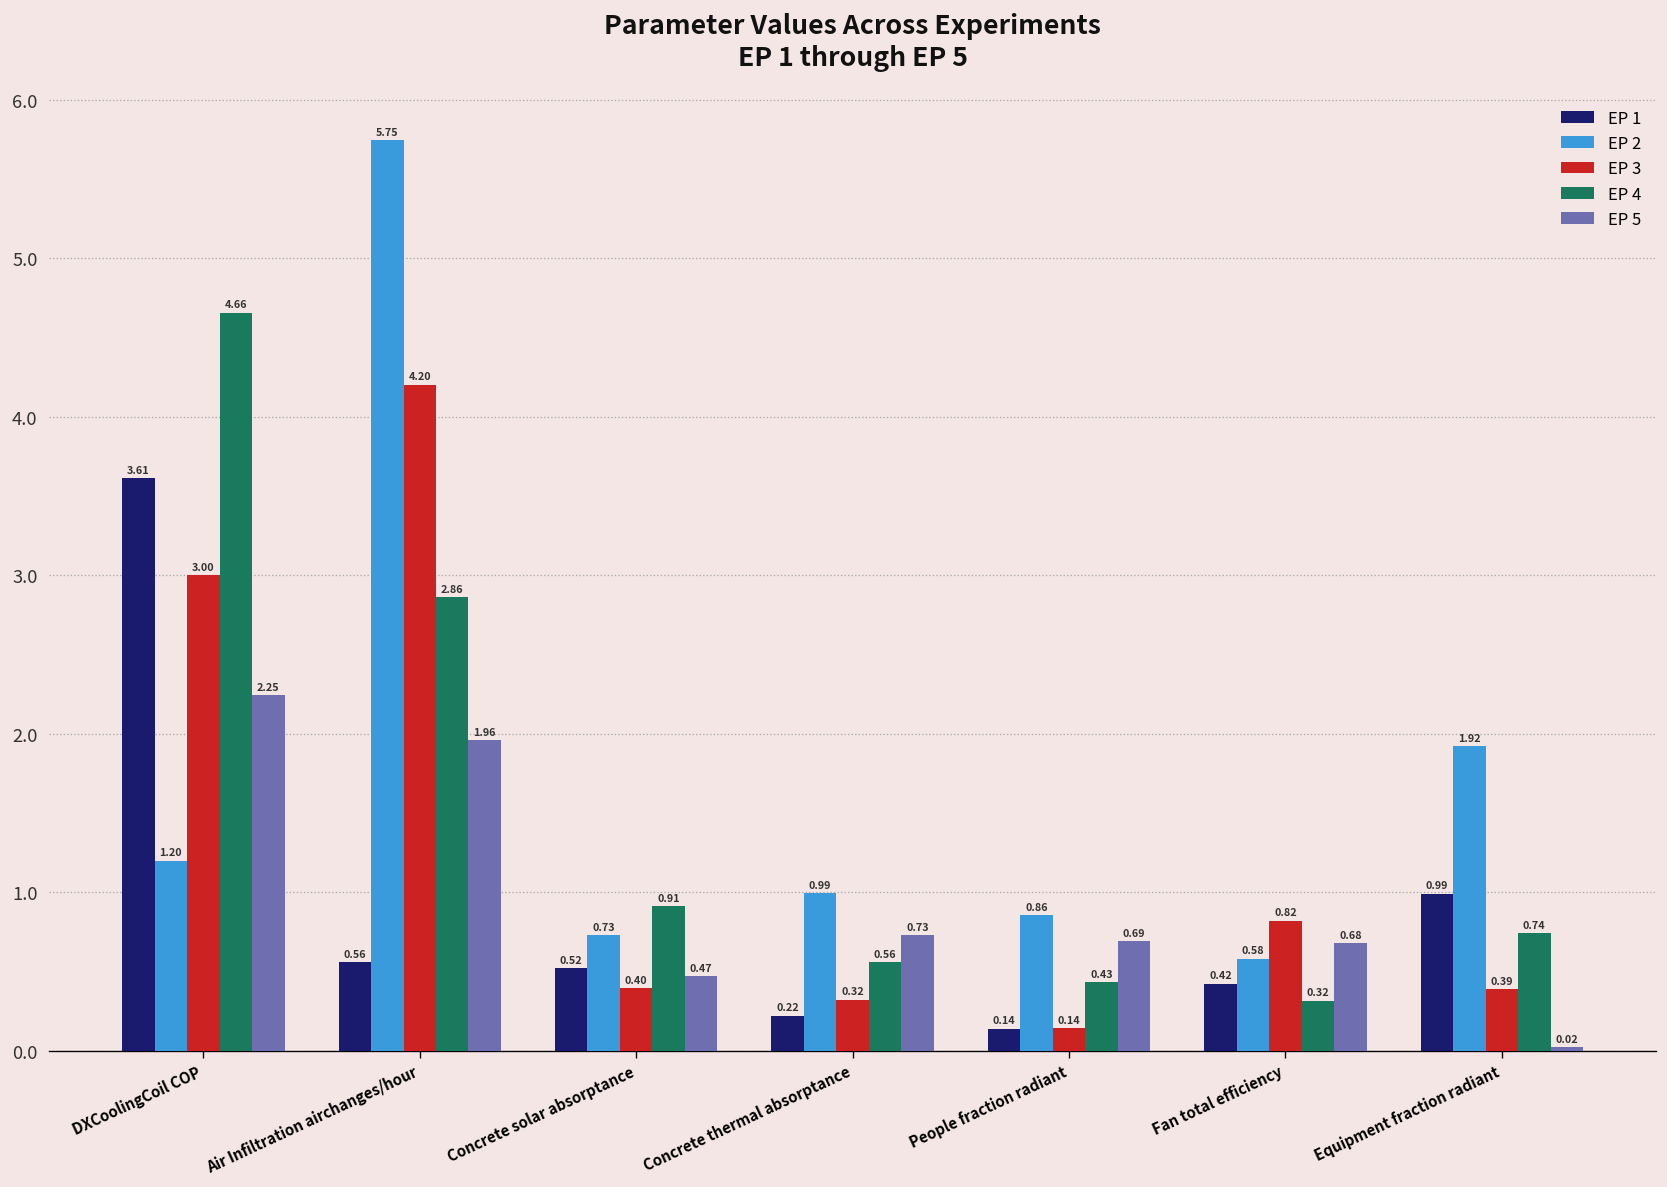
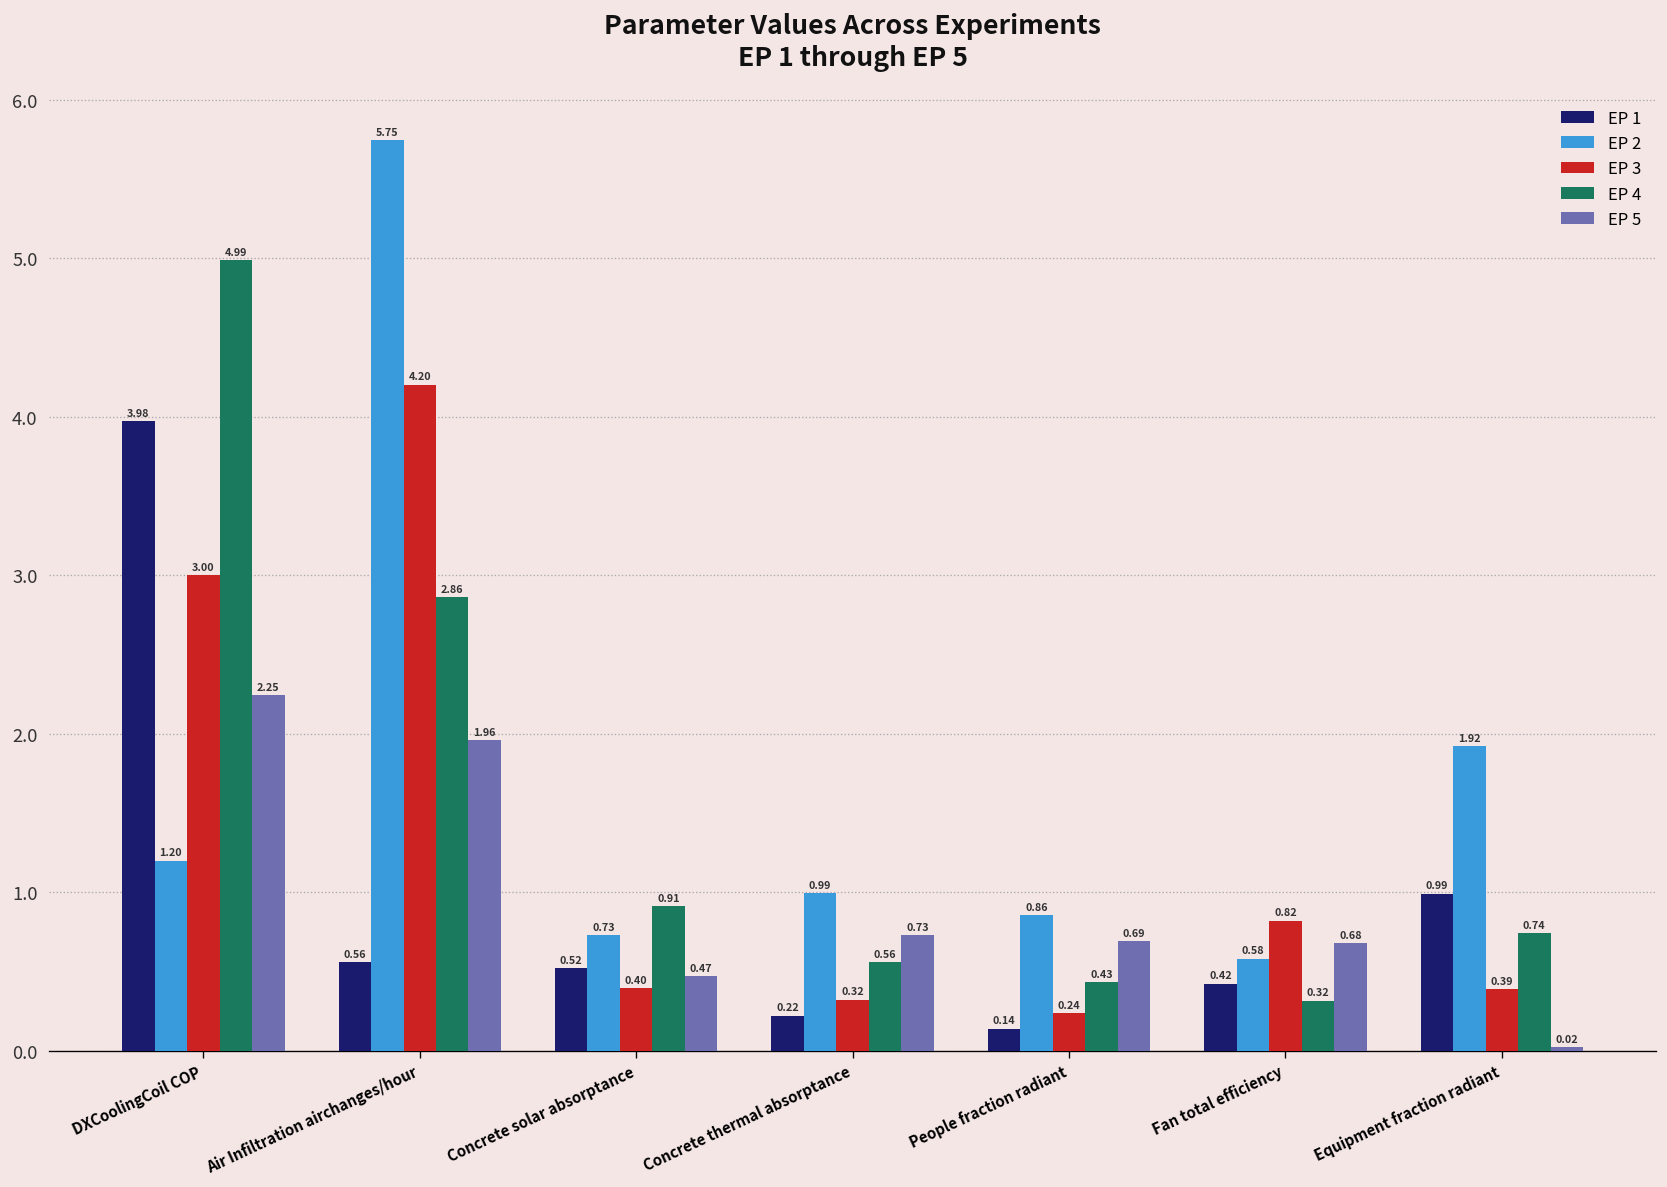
EP 1, DXCoolingCoil COP: 3.61 -> 3.98
EP 4, DXCoolingCoil COP: 4.66 -> 4.99
EP 3, People fraction radiant: 0.14 -> 0.24
